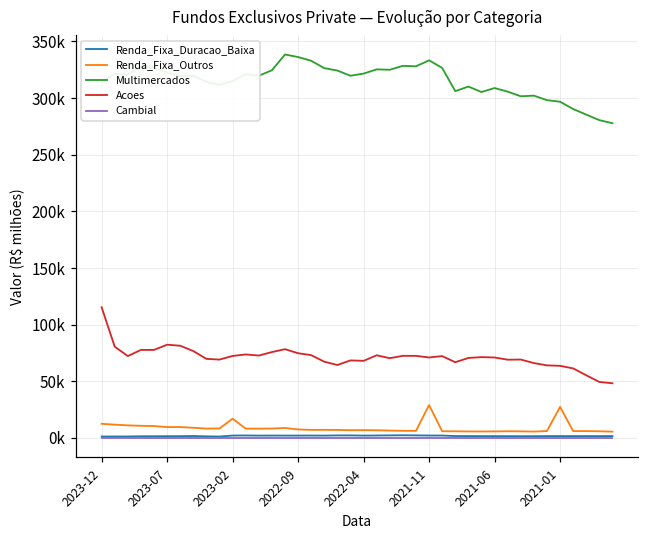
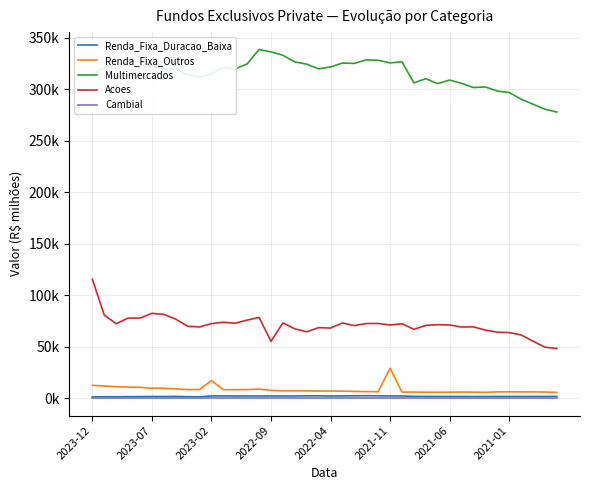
Acoes, 2022-09: 75000 -> 55000
Multimercados, 2021-11: 333000 -> 325000
Renda_Fixa_Outros, 2021-01: 27000 -> 6000
